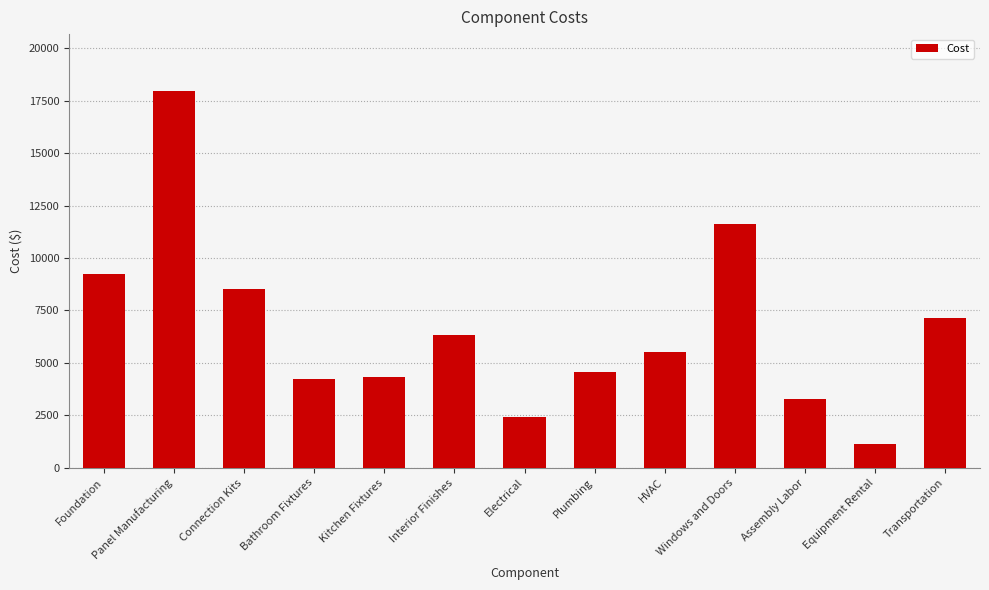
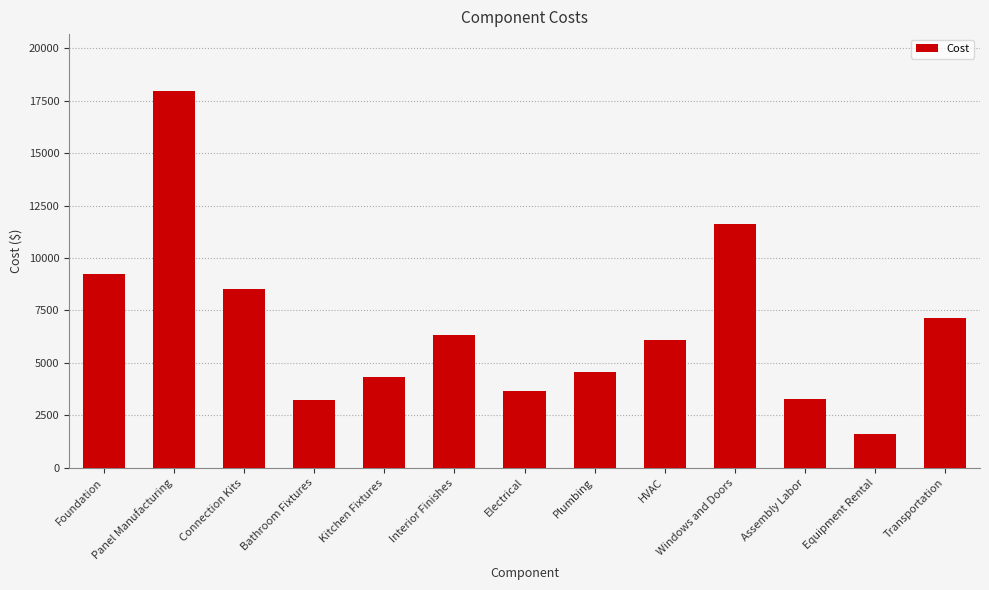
Bathroom Fixtures: 4200 -> 3200
Electrical: 2400 -> 3700
HVAC: 5500 -> 6100
Equipment Rental: 1100 -> 1600
